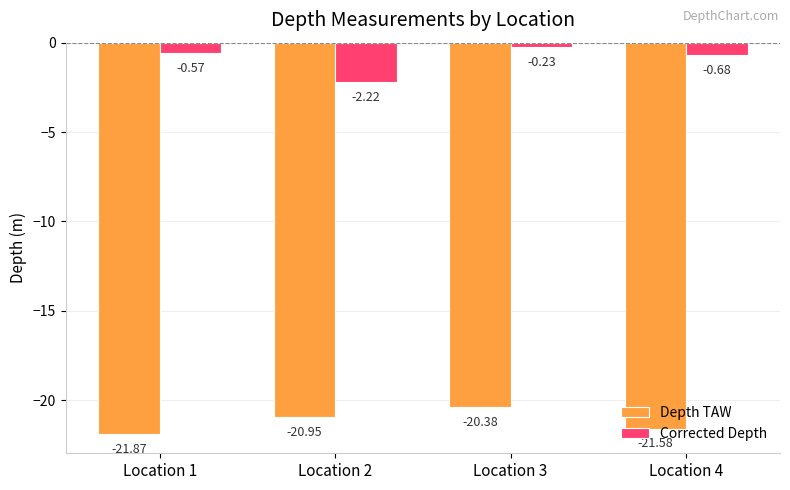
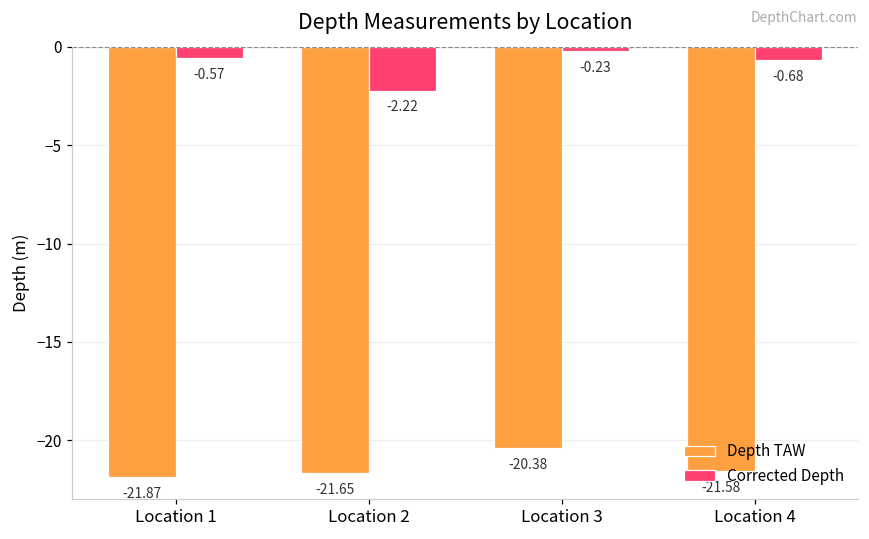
Depth TAW, Location 2: -20.95 -> -21.65
